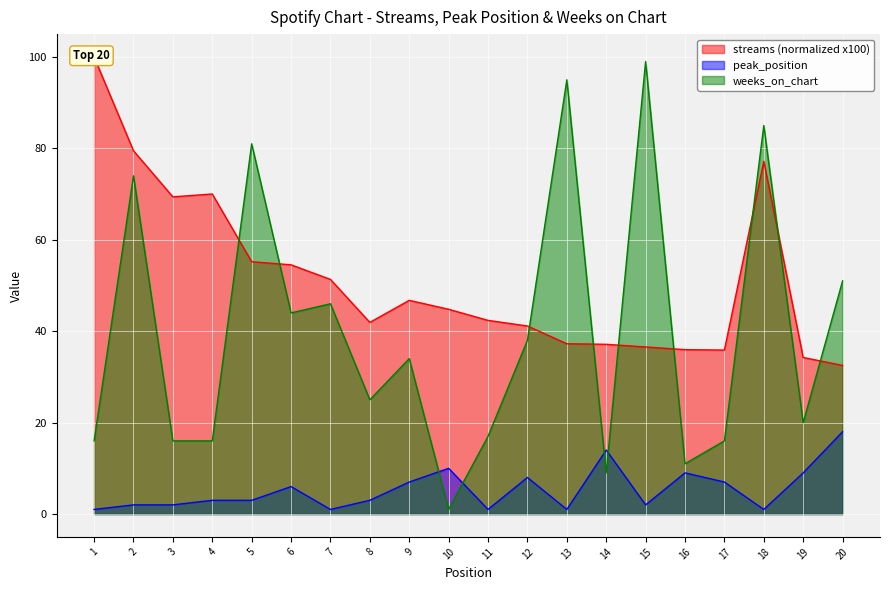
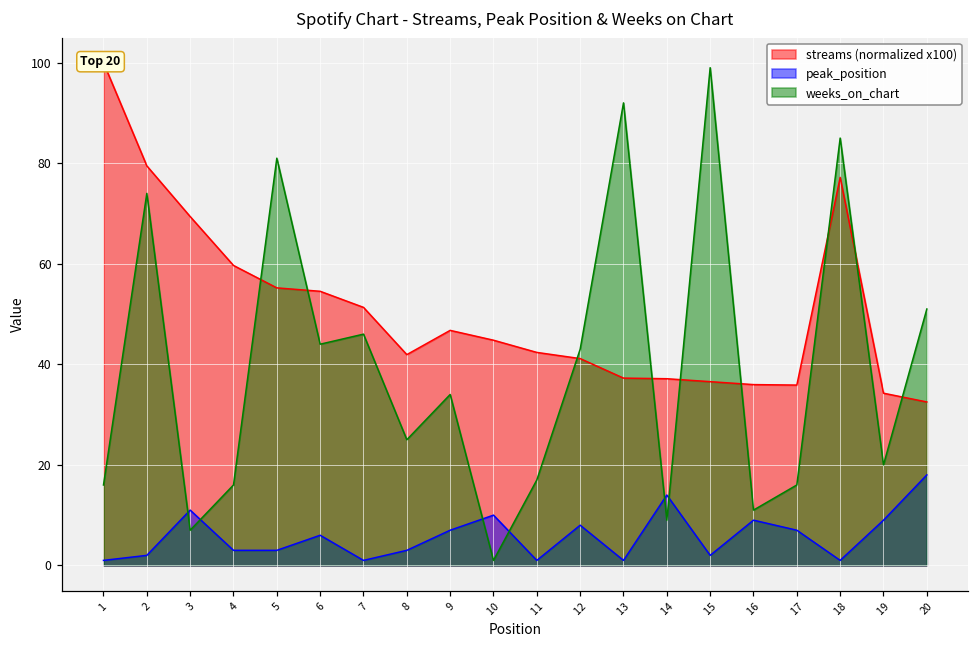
peak_position, 3: 2 -> 11
weeks_on_chart, 3: 16 -> 7
streams (normalized x100), 4: 70 -> 60
weeks_on_chart, 12: 38 -> 43
weeks_on_chart, 13: 95 -> 92
